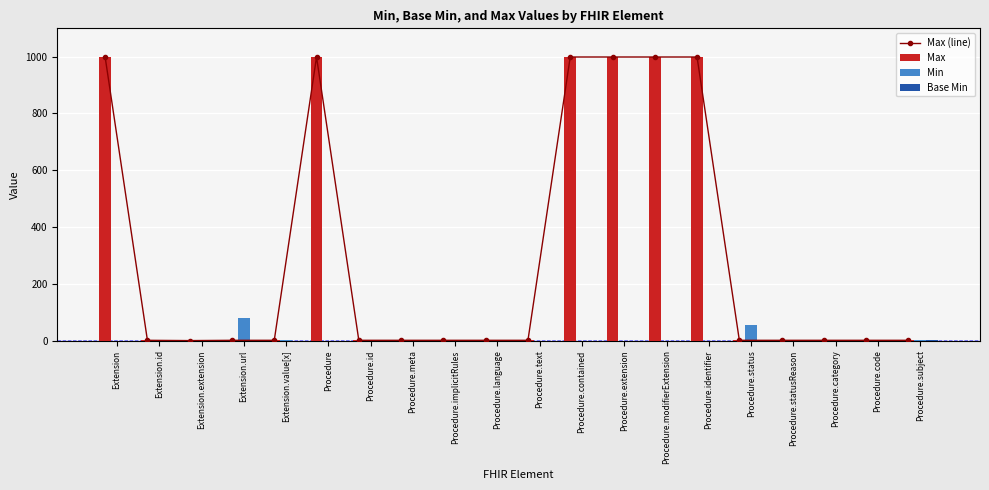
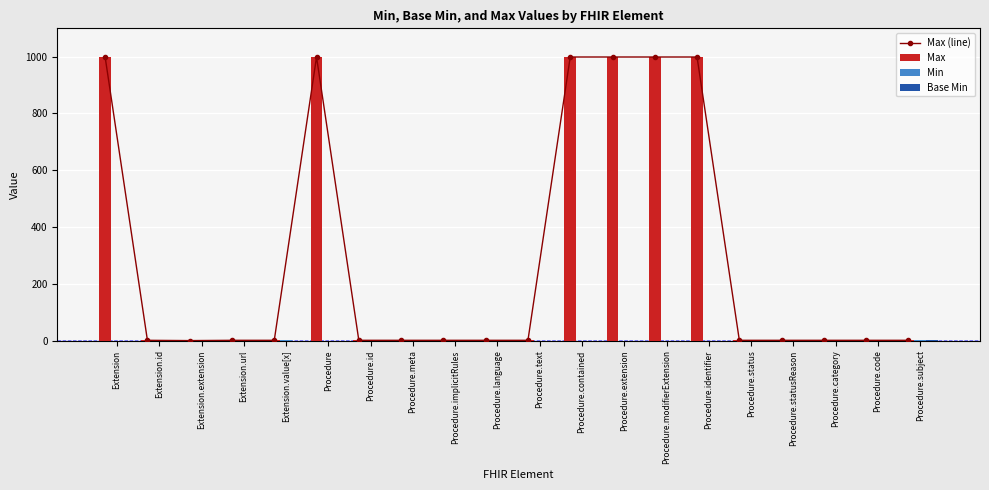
Min, Extension.url: 80 -> 0
Min, Procedure.status: 60 -> 0
